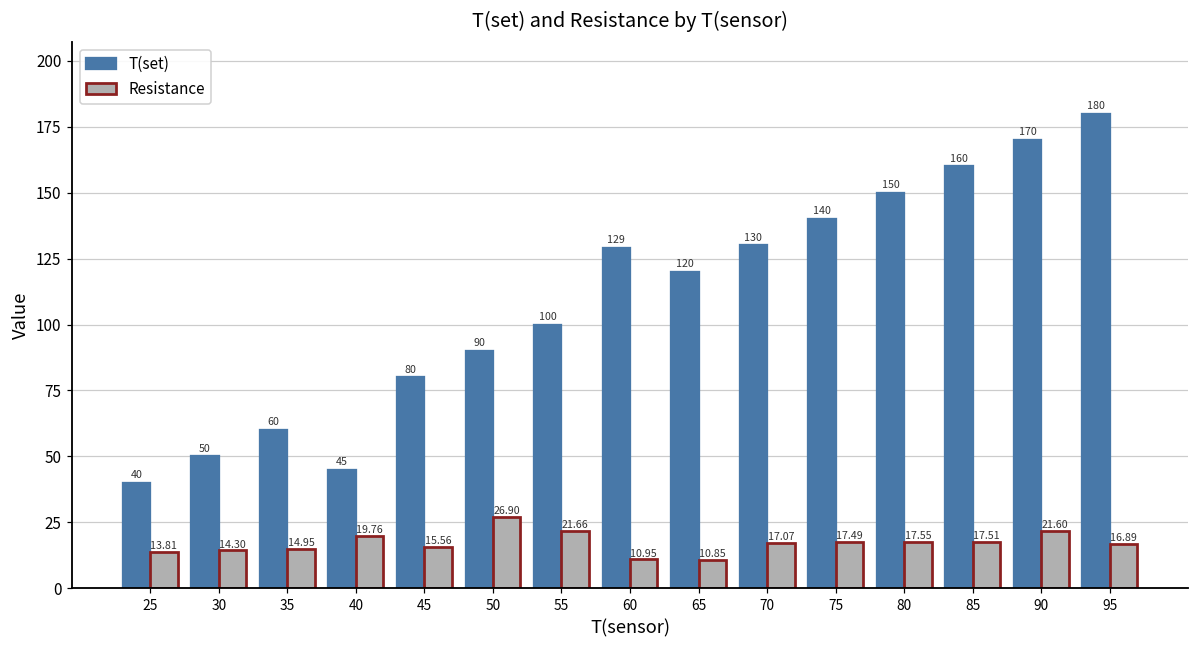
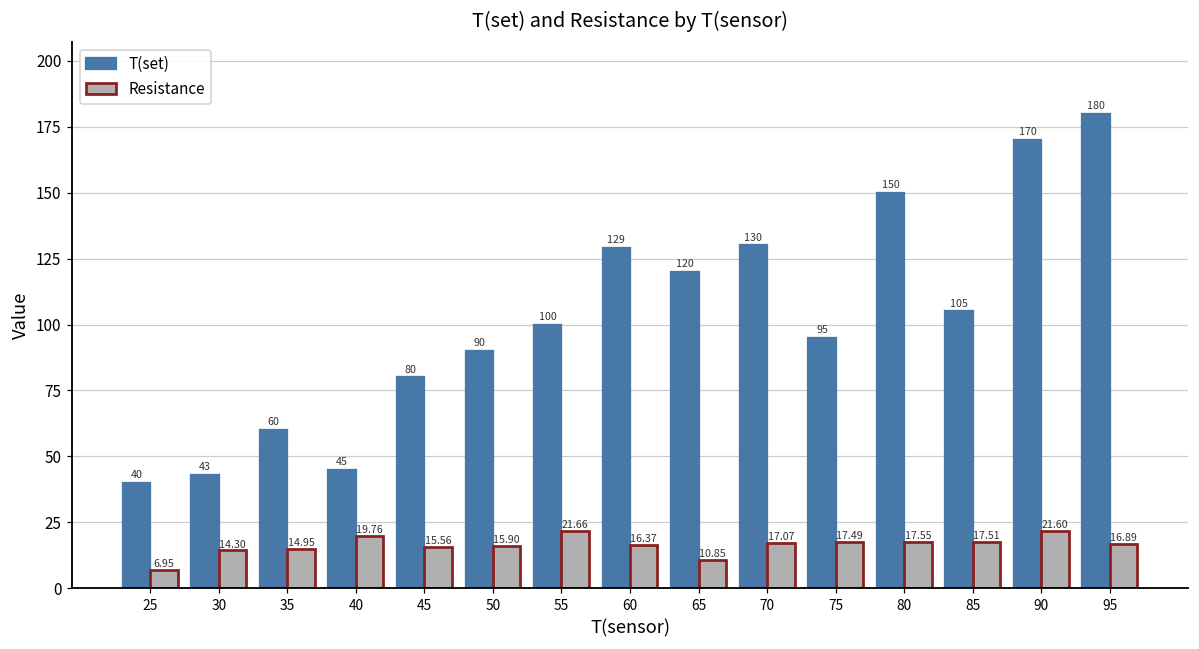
Resistance, 25: 13.81 -> 6.95
T(set), 30: 50 -> 43
Resistance, 50: 26.90 -> 15.90
Resistance, 60: 10.95 -> 16.37
T(set), 75: 140 -> 95
T(set), 85: 160 -> 105
